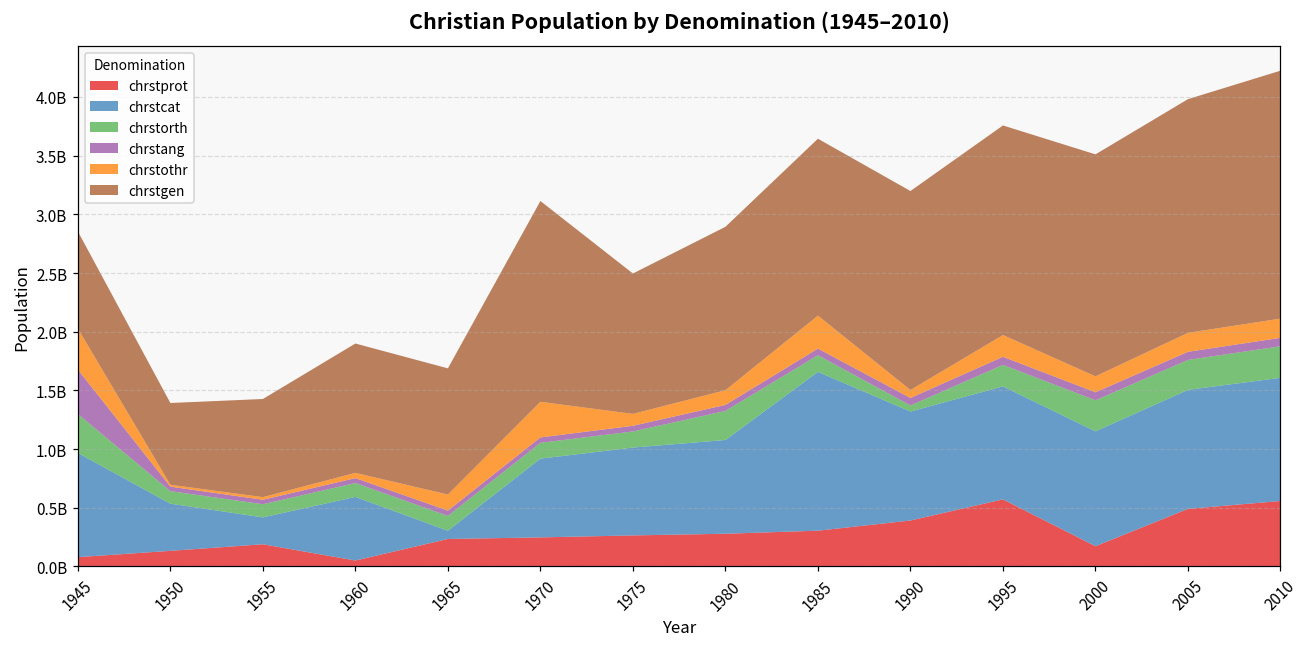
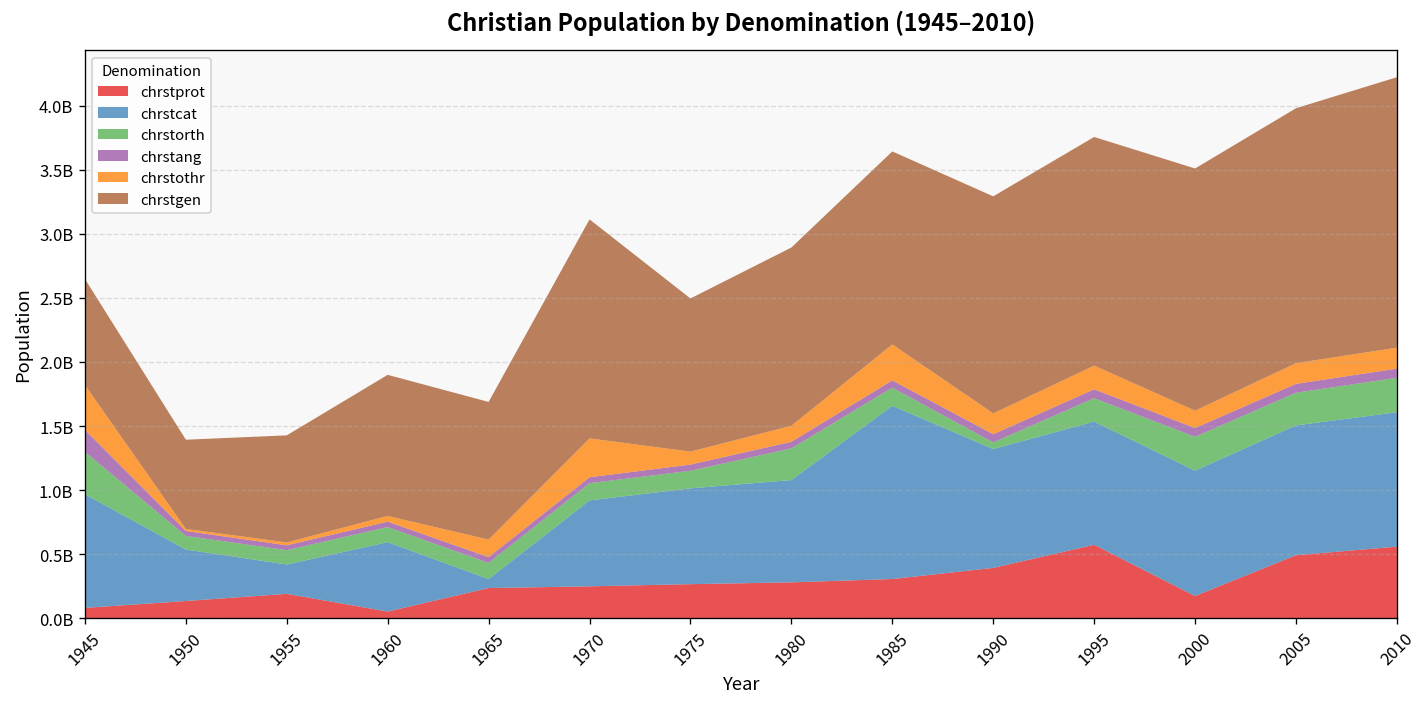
chrstang, 1945: 380000000 -> 170000000
chrstothr, 1990: 70000000 -> 160000000
